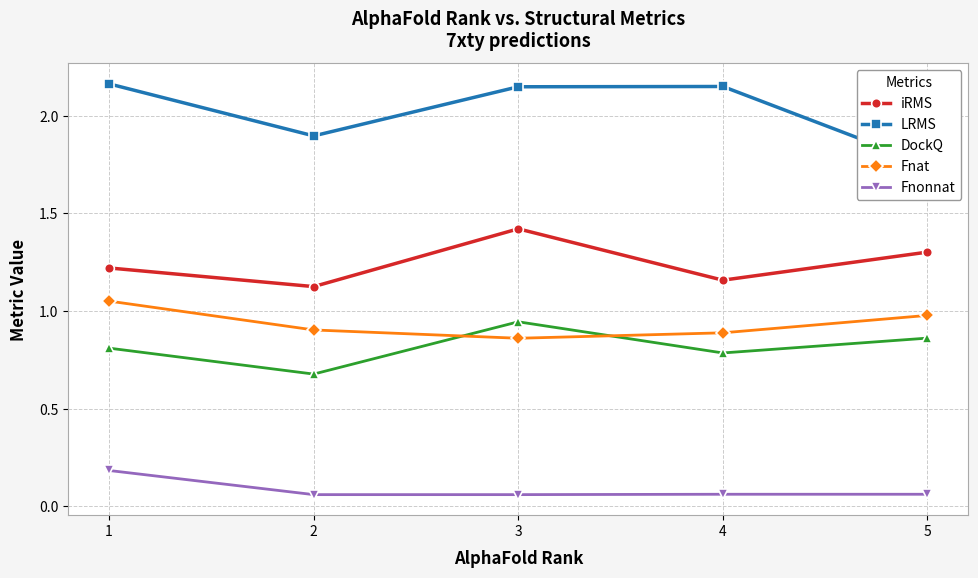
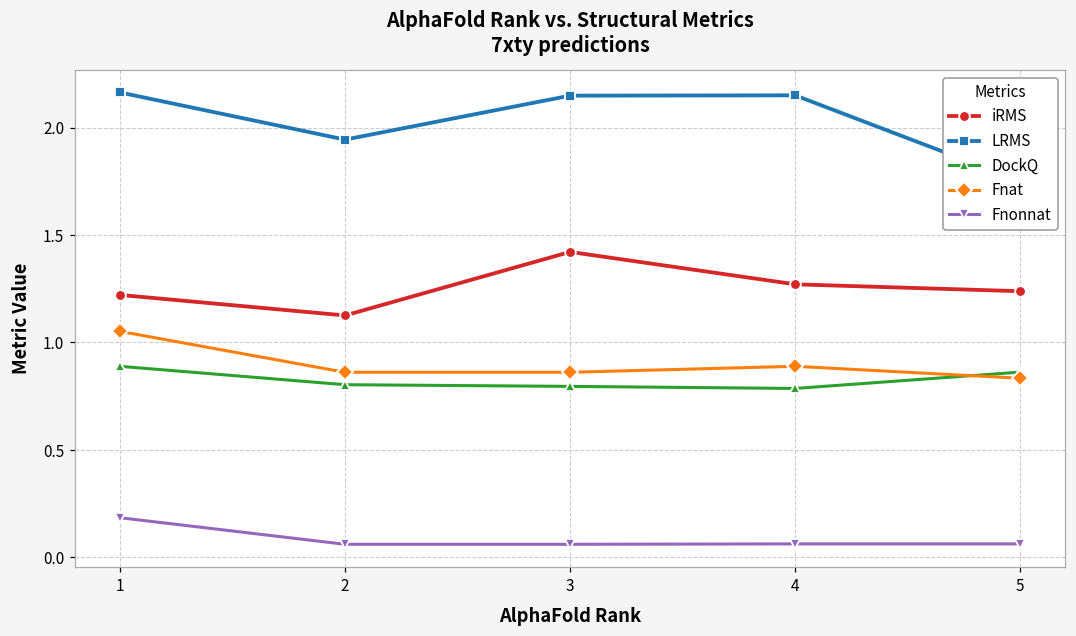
DockQ, 1: 0.81 -> 0.89
LRMS, 2: 1.90 -> 1.94
DockQ, 2: 0.68 -> 0.80
Fnat, 2: 0.90 -> 0.86
DockQ, 3: 0.95 -> 0.80
iRMS, 4: 1.16 -> 1.27
iRMS, 5: 1.30 -> 1.24
Fnat, 5: 0.98 -> 0.83
